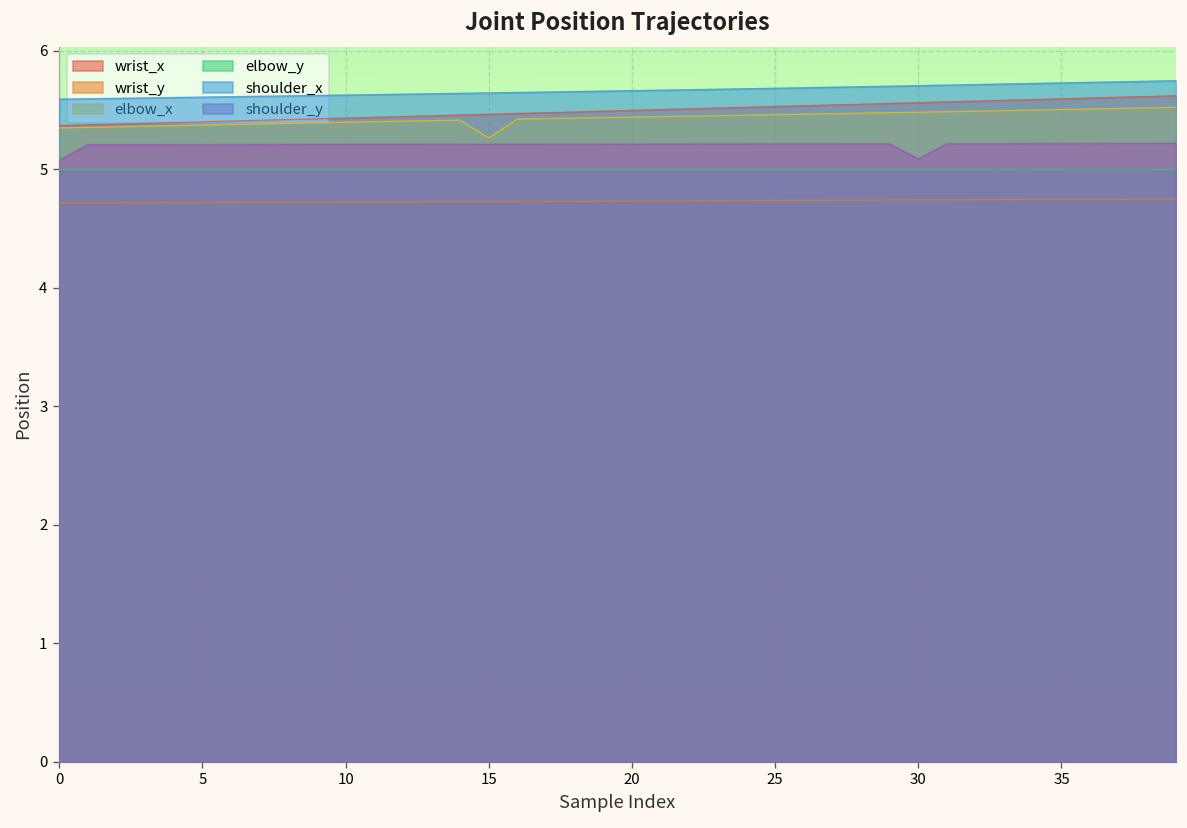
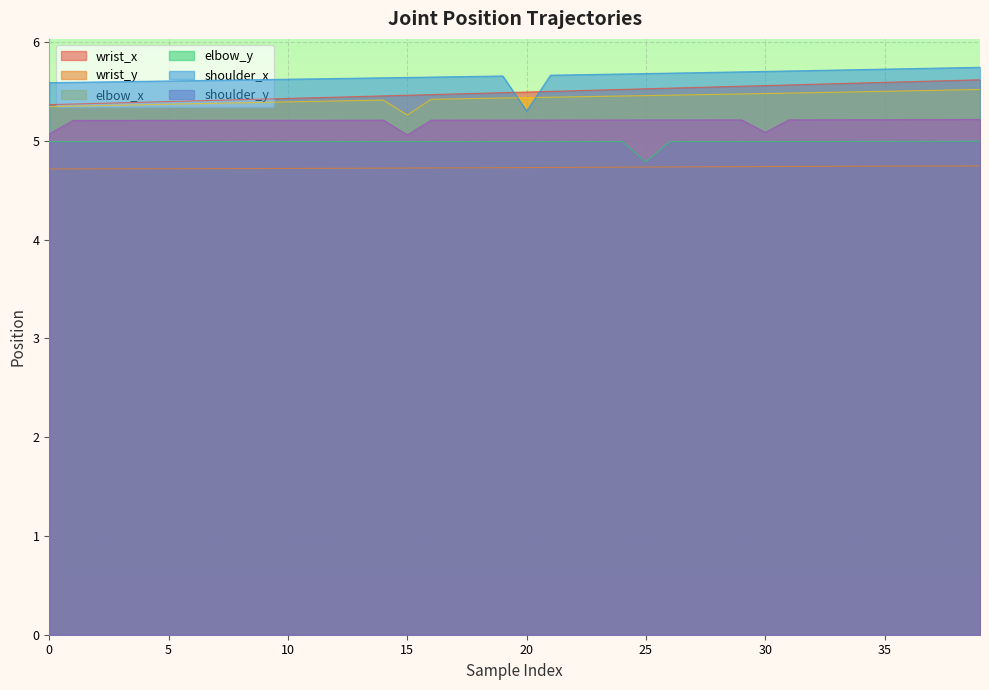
shoulder_y, 15: 5.2 -> 5.1
shoulder_x, 20: 5.7 -> 5.3
elbow_y, 25: 5.0 -> 4.8
